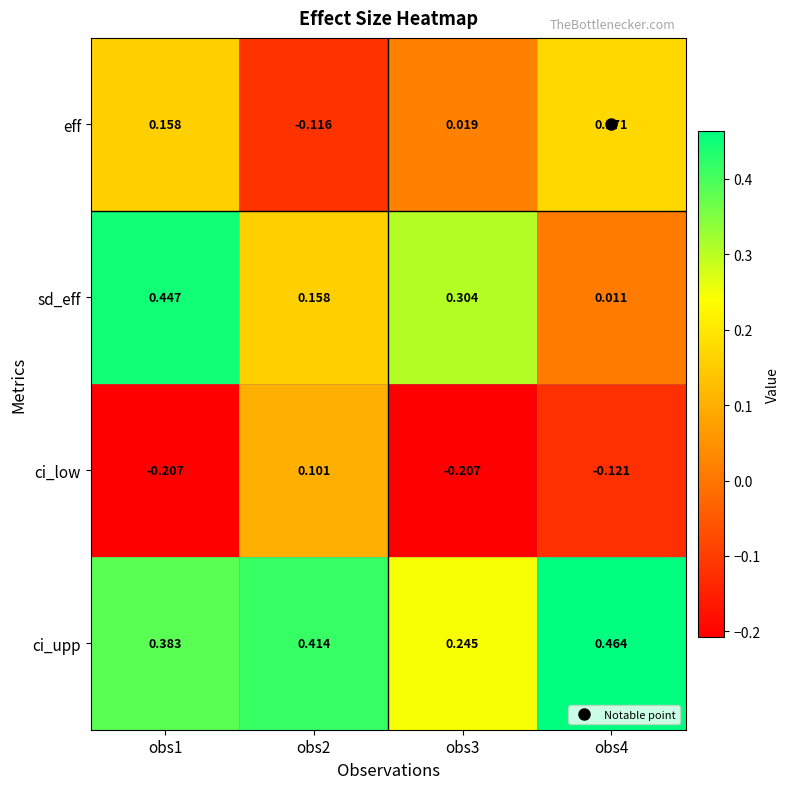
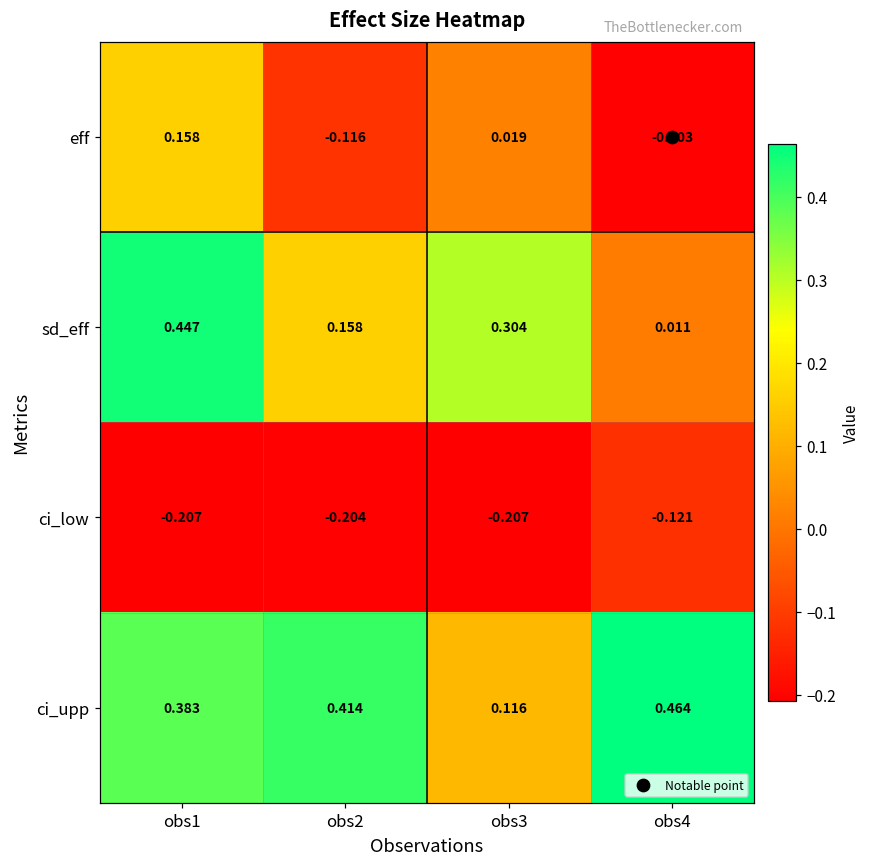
eff, obs4: 0.171 -> -0.203
ci_low, obs2: 0.101 -> -0.204
ci_upp, obs3: 0.245 -> 0.116
